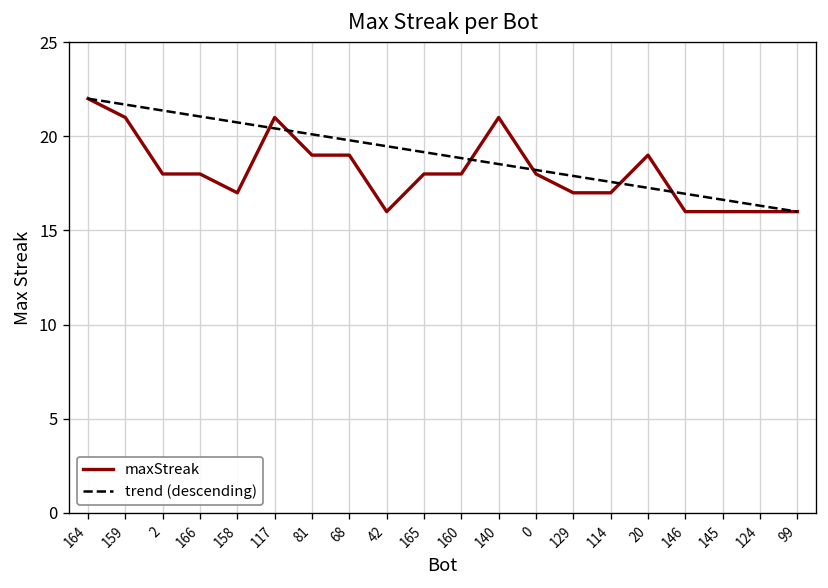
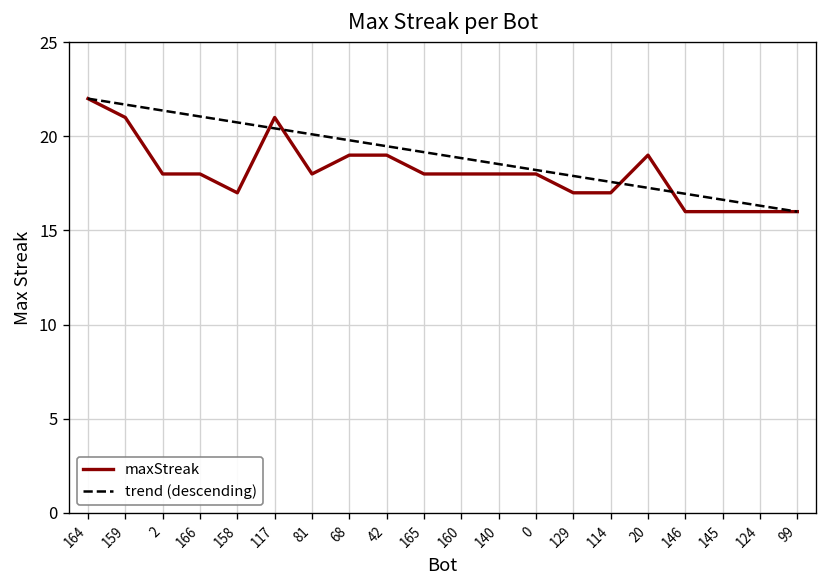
maxStreak, 81: 19 -> 18
maxStreak, 42: 16 -> 19
maxStreak, 140: 21 -> 18
